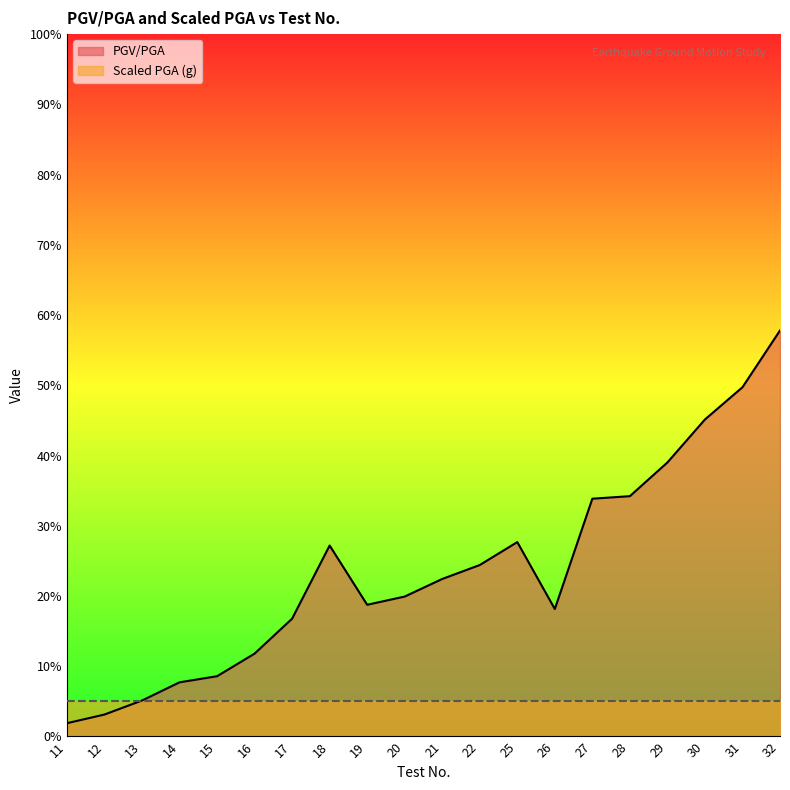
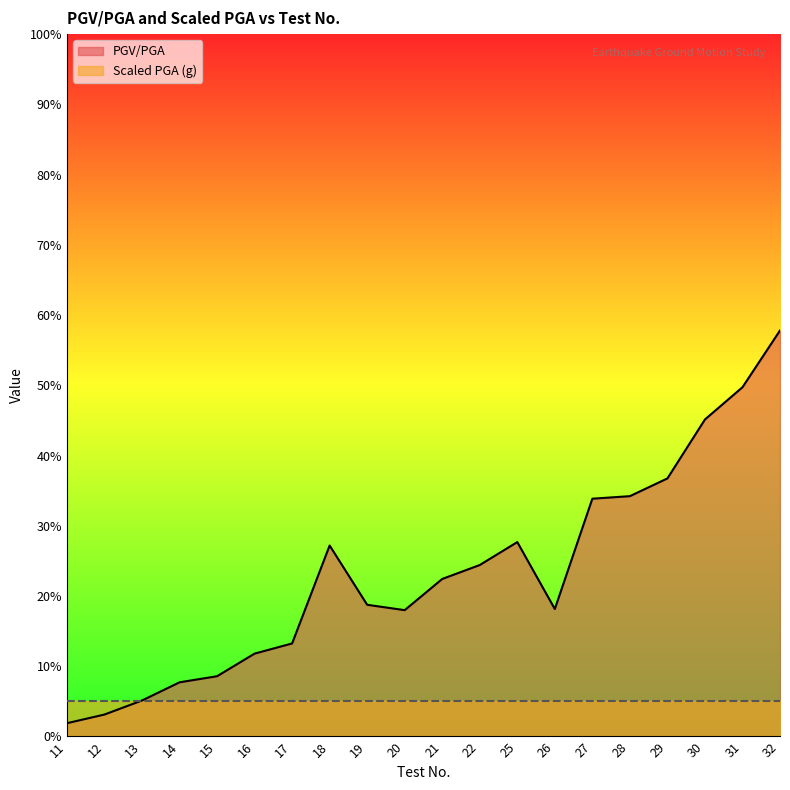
PGV/PGA, 17: 17% -> 13%
PGV/PGA, 20: 20% -> 18%
PGV/PGA, 29: 39% -> 37%
